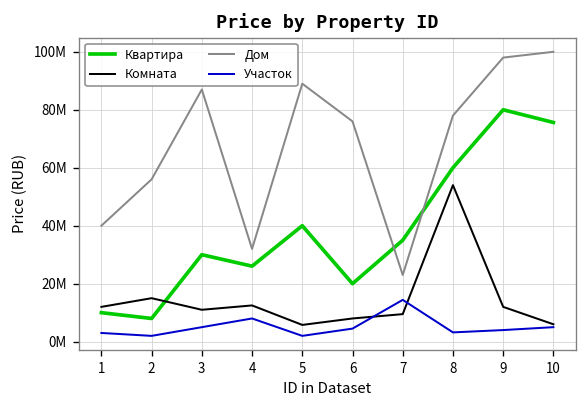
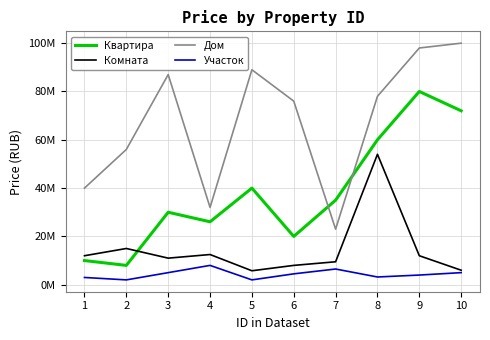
Участок, 7: 14000000 -> 7000000
Квартира, 10: 76000000 -> 72000000
